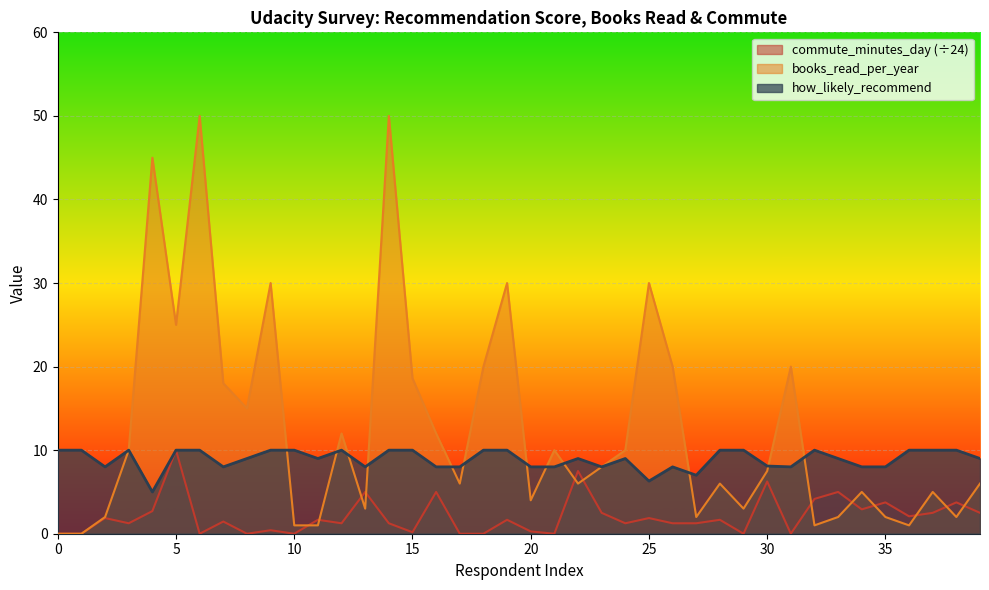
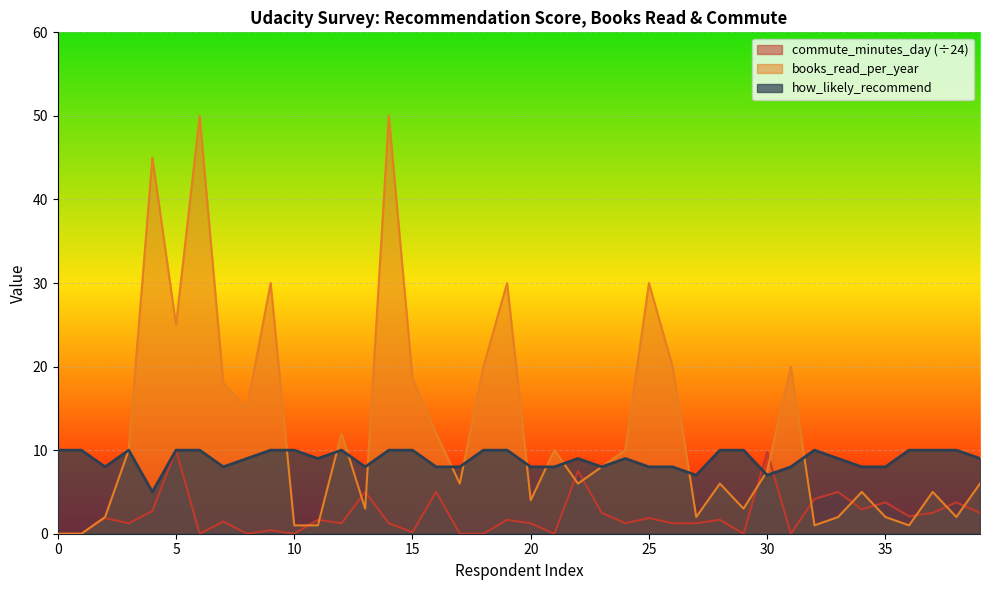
commute_minutes_day (÷24), 20: 0 -> 1
how_likely_recommend, 25: 6 -> 8
commute_minutes_day (÷24), 30: 6 -> 10
how_likely_recommend, 30: 8 -> 7
